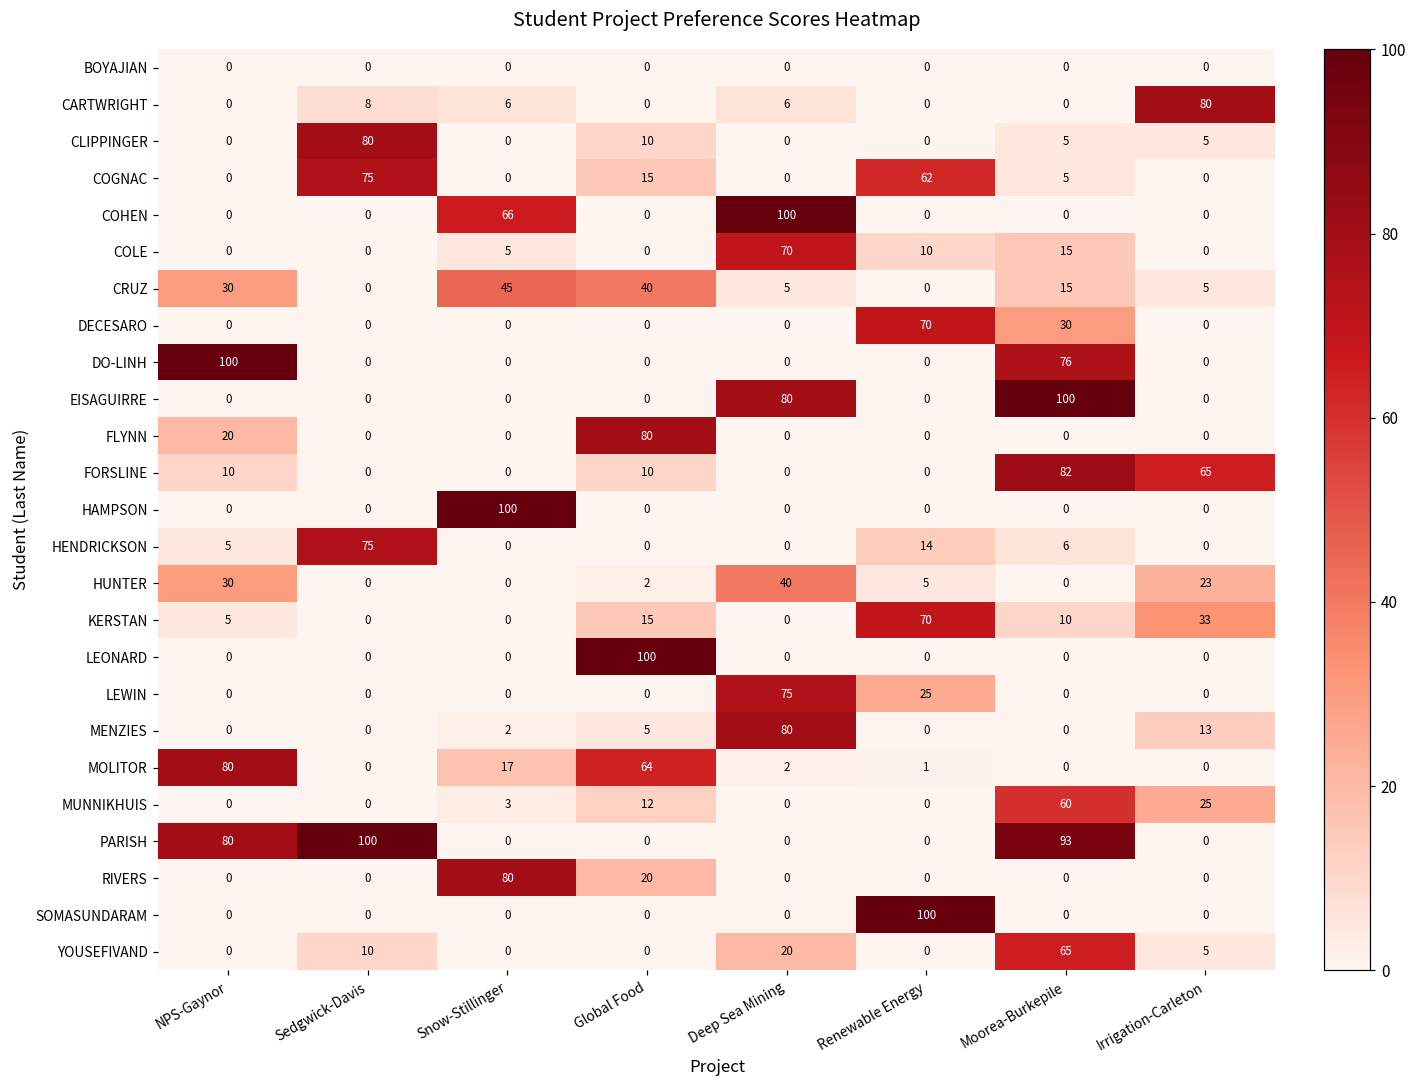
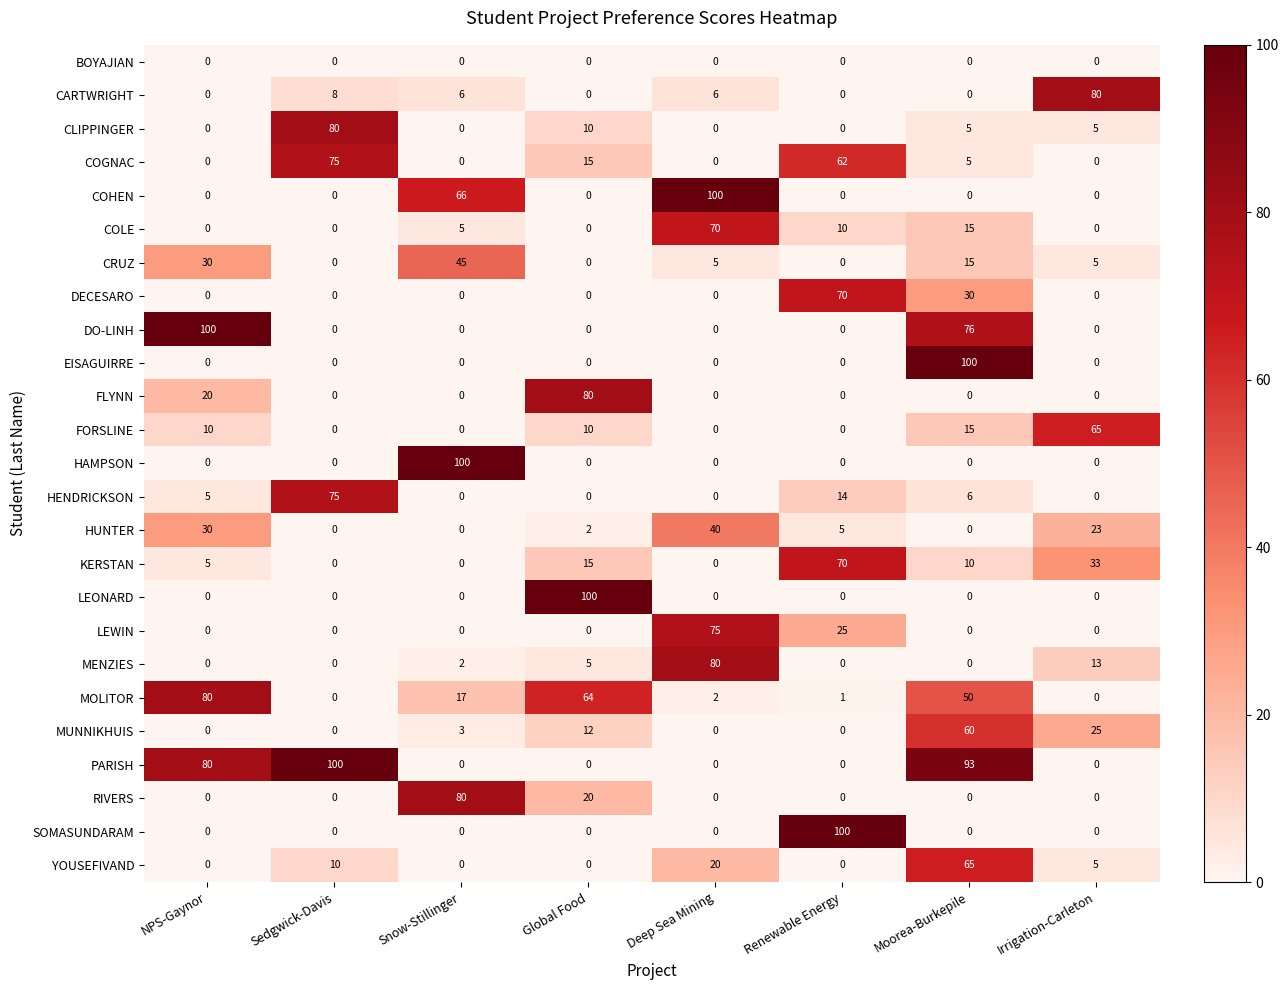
CRUZ, Global Food: 40 -> 0
EISAGUIRRE, Deep Sea Mining: 80 -> 0
FORSLINE, Moorea-Burkepile: 82 -> 15
MOLITOR, Moorea-Burkepile: 0 -> 50
